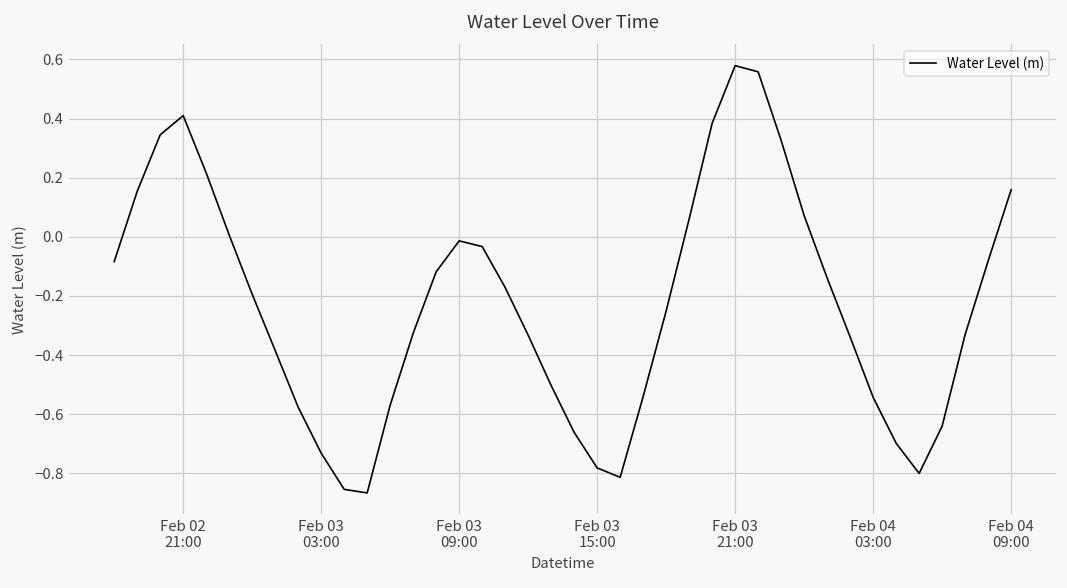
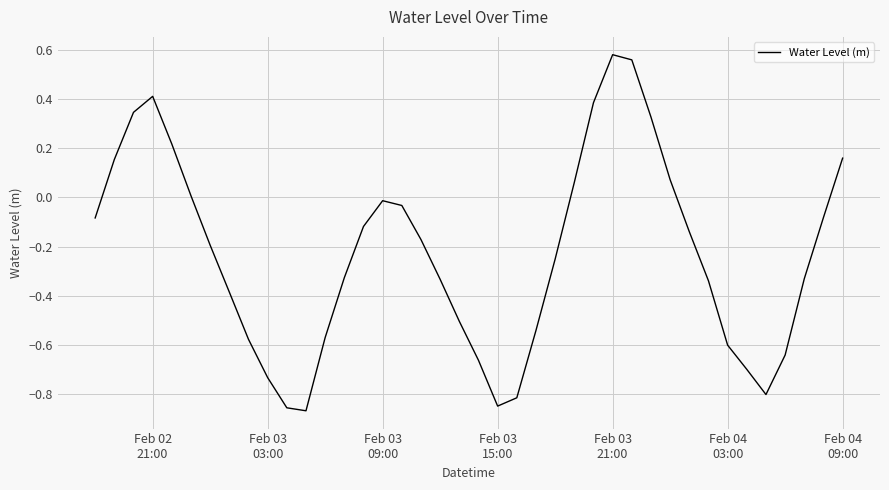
Feb 03 15:00: -0.78 -> -0.85
Feb 04 03:00: -0.54 -> -0.60
